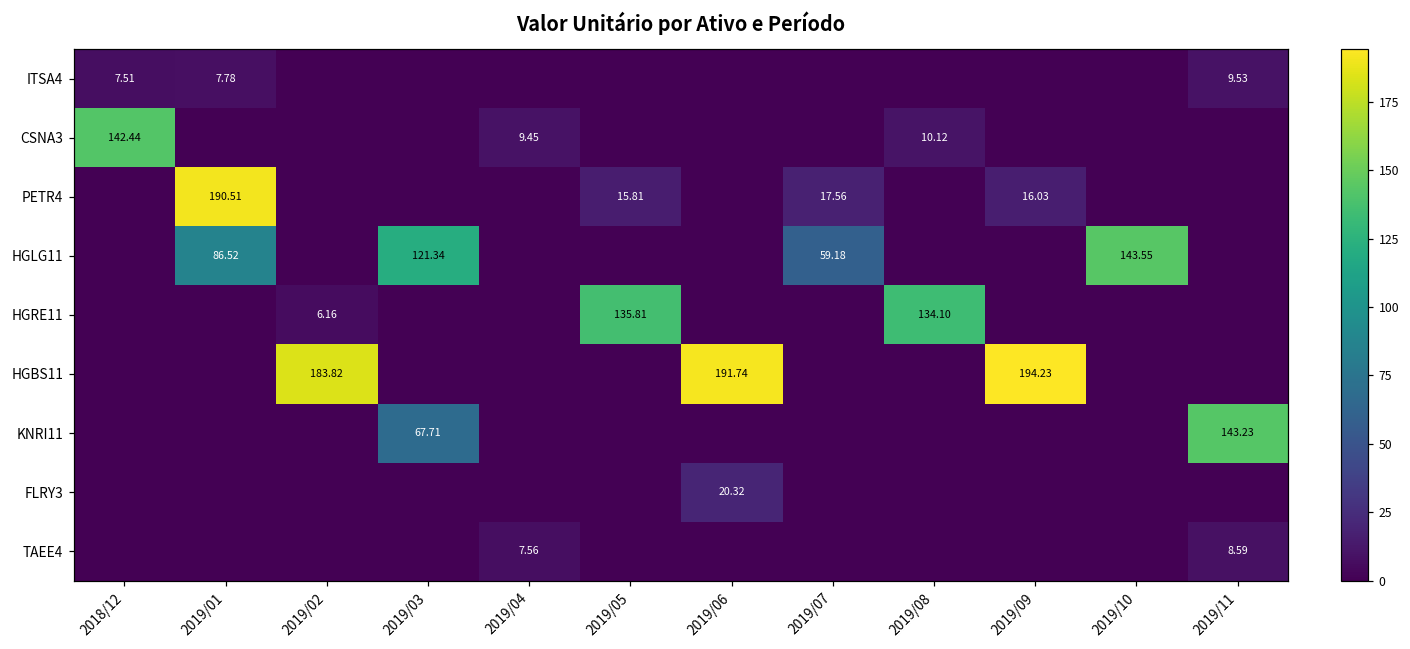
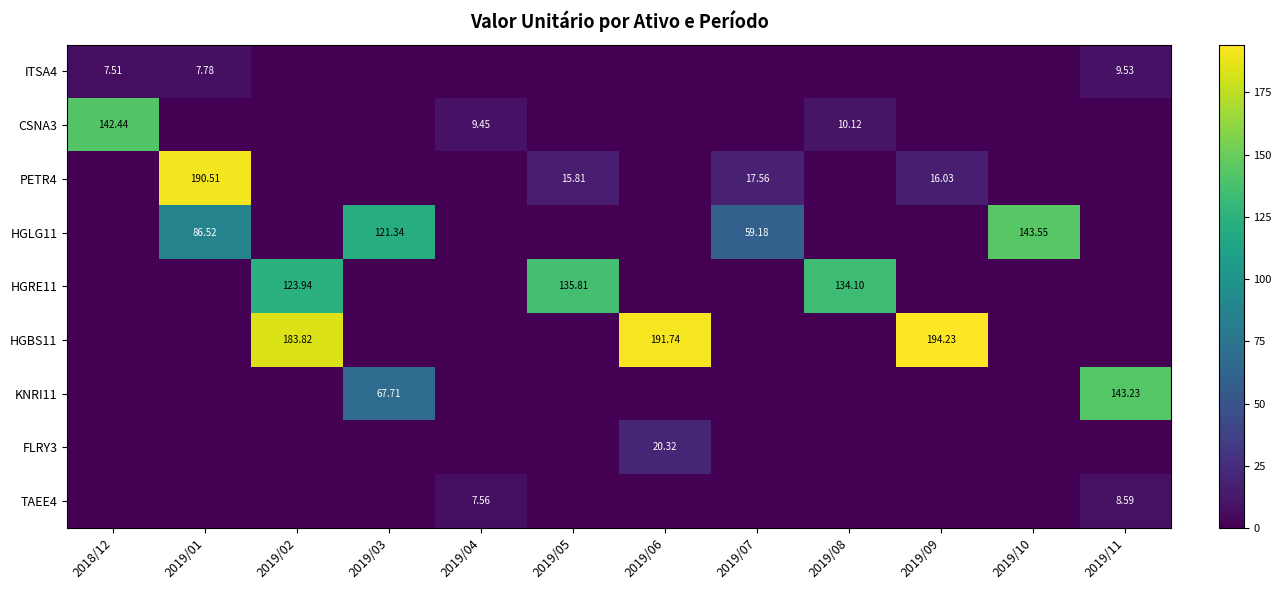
HGRE11, 2019/02: 6.16 -> 123.94
